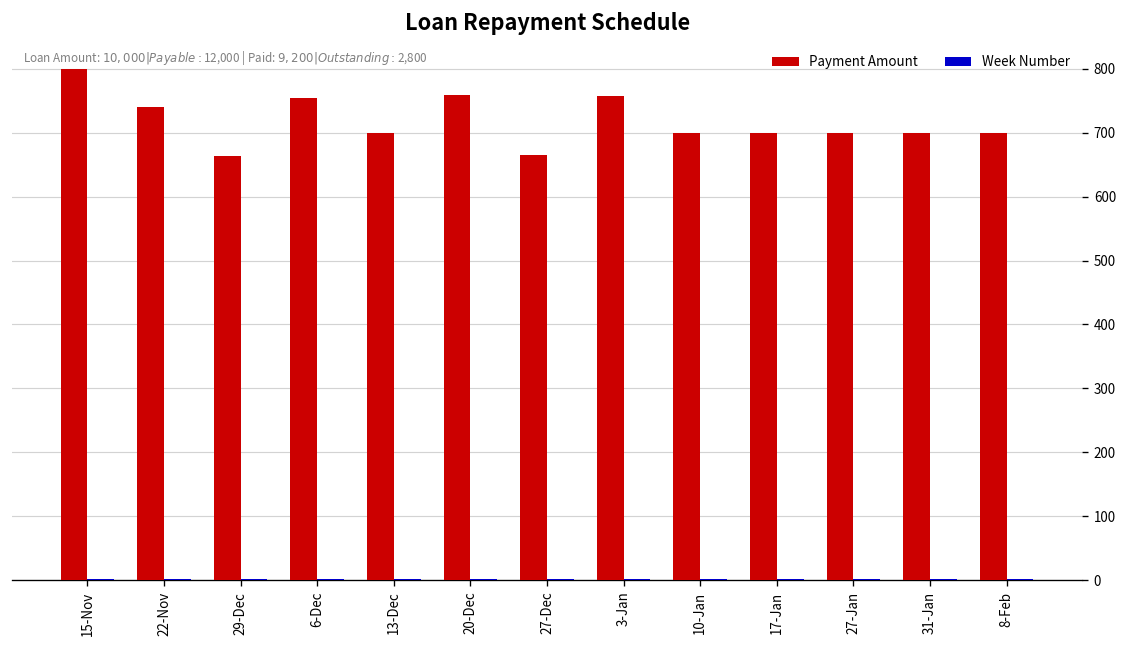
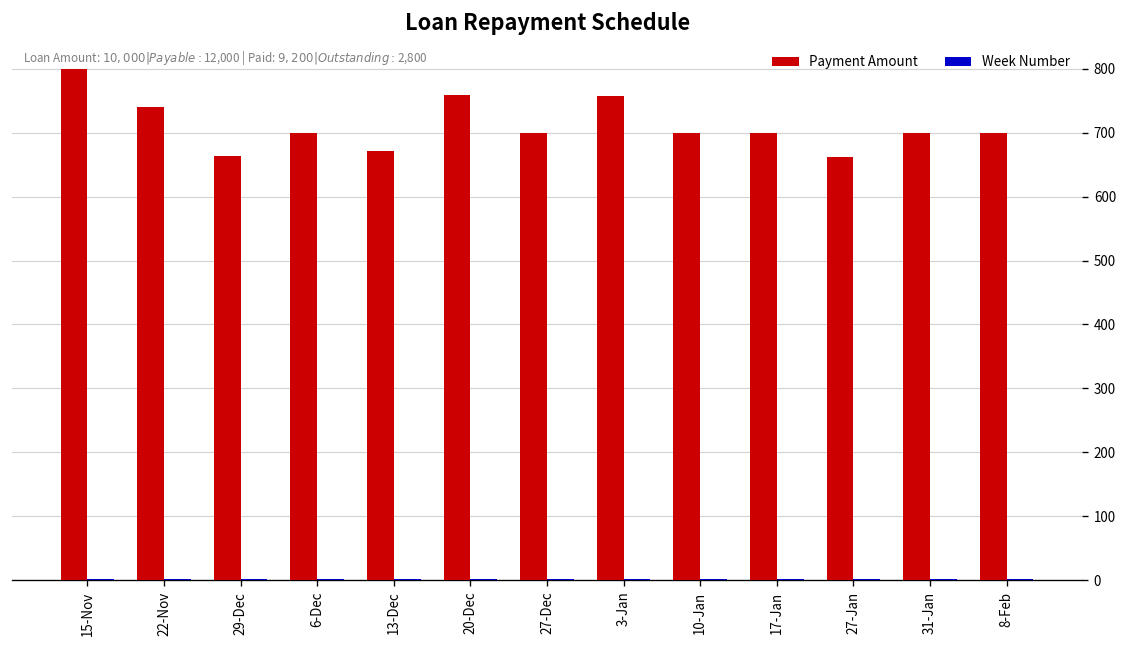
Payment Amount, 6-Dec: 760 -> 700
Payment Amount, 13-Dec: 700 -> 670
Payment Amount, 27-Dec: 670 -> 700
Payment Amount, 27-Jan: 700 -> 660
